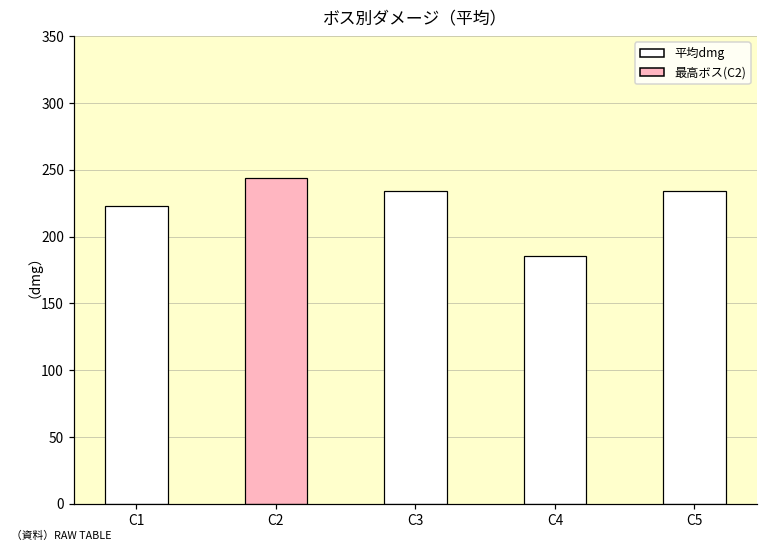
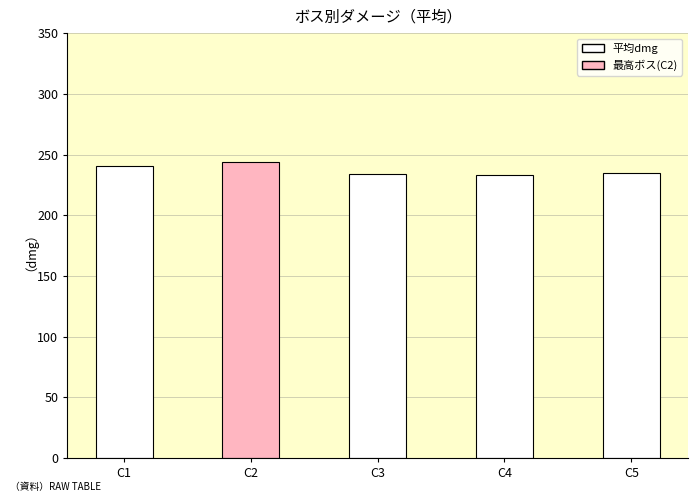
C1: 223 -> 241
C4: 186 -> 233
